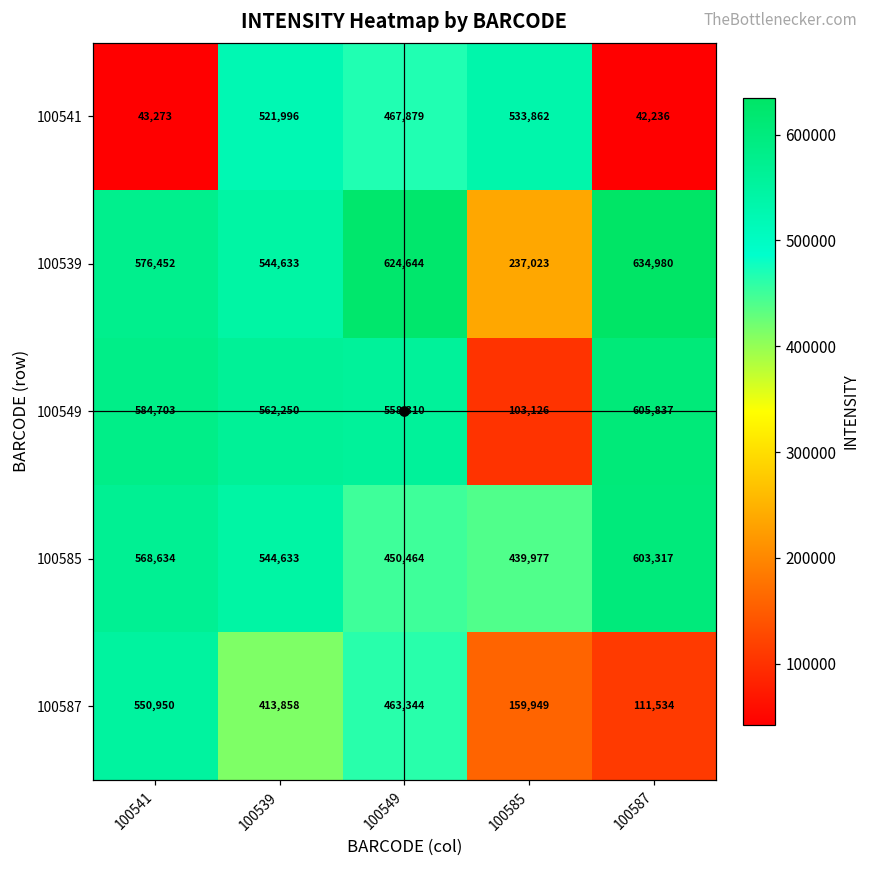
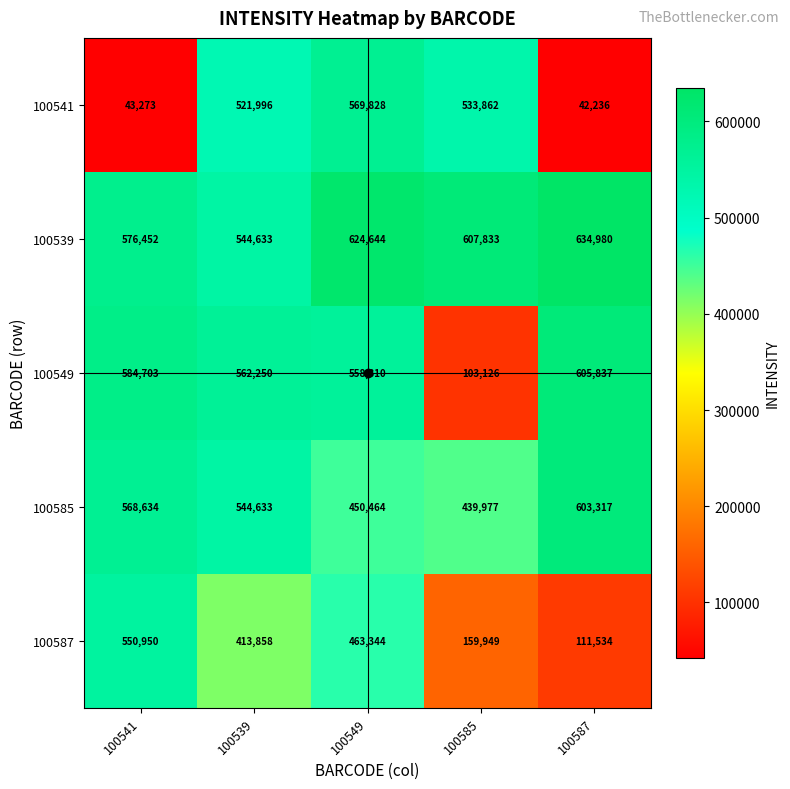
100541, 100549: 467,879 -> 569,828
100539, 100585: 237,023 -> 607,833
